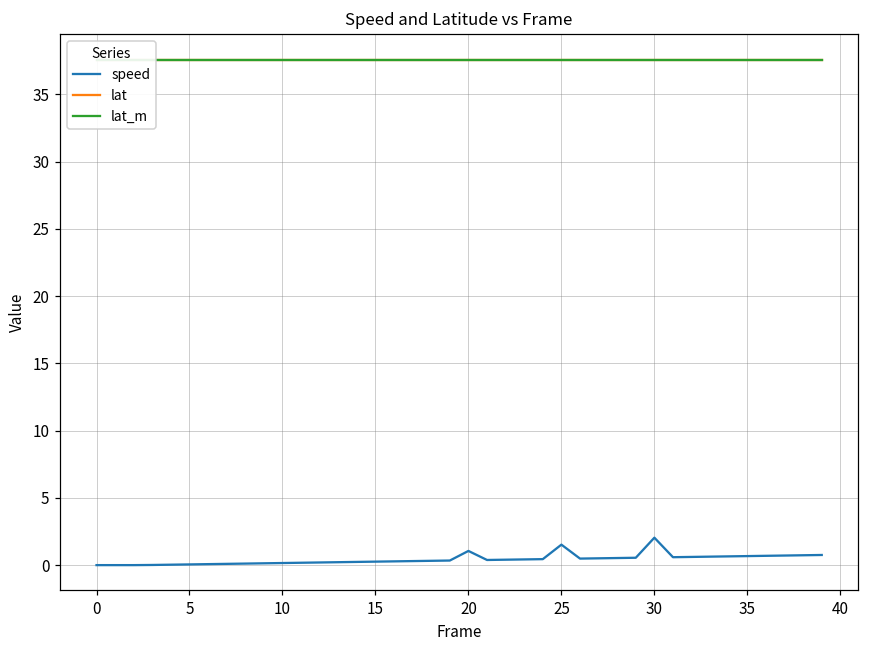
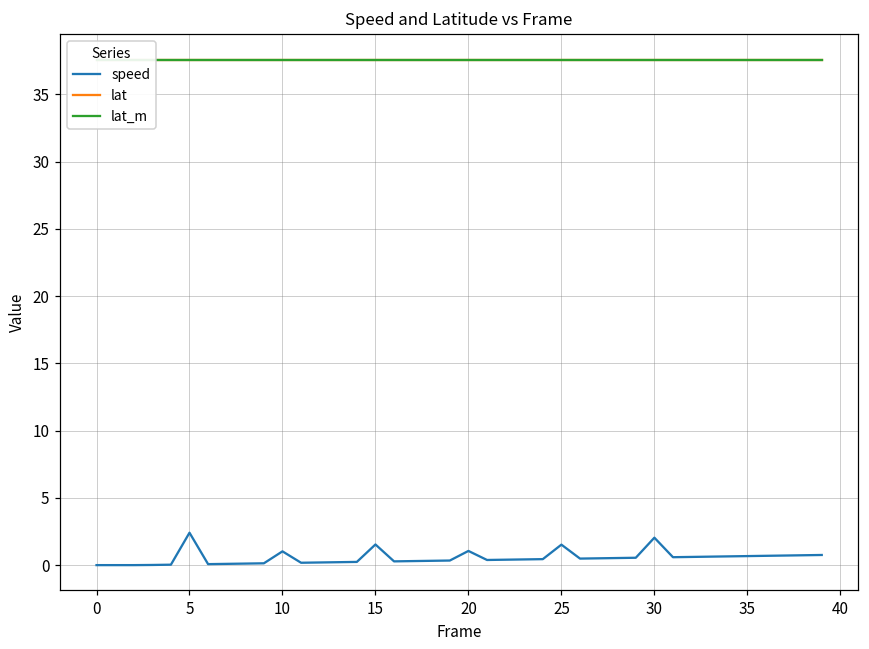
speed, 5: 0.1 -> 2.4
speed, 10: 0.2 -> 1.0
speed, 15: 0.3 -> 1.5
